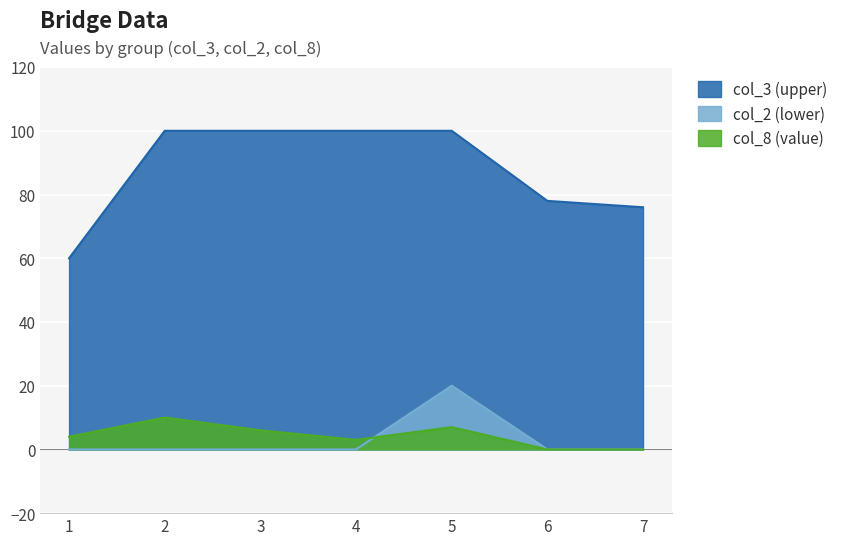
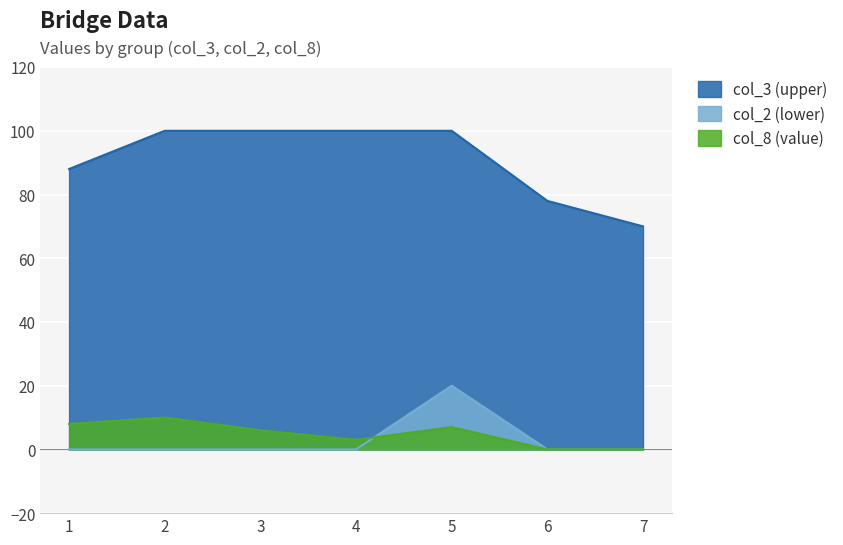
col_3 (upper), 1: 60 -> 88
col_8 (value), 1: 4 -> 8
col_3 (upper), 7: 76 -> 70
